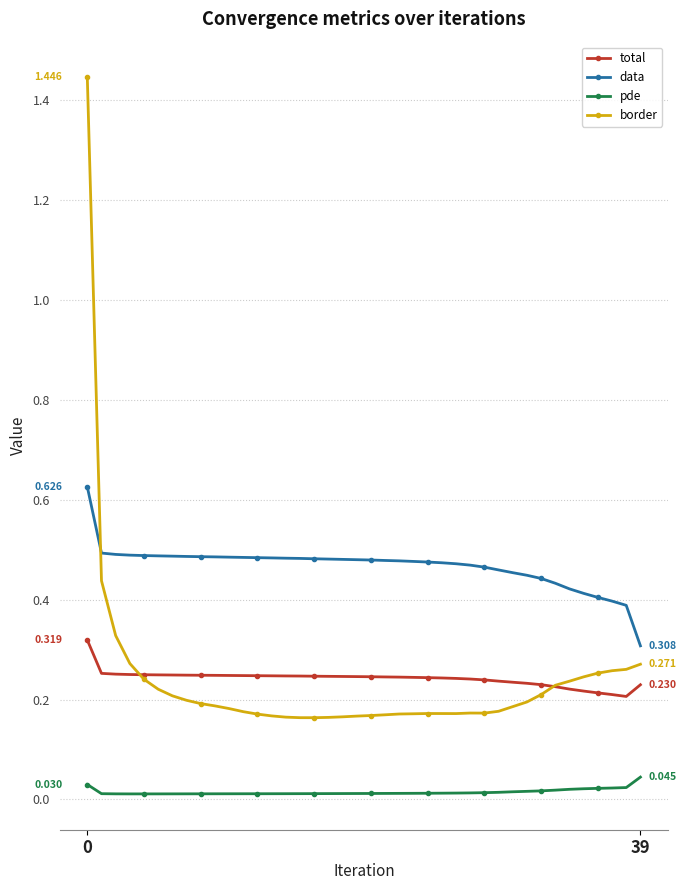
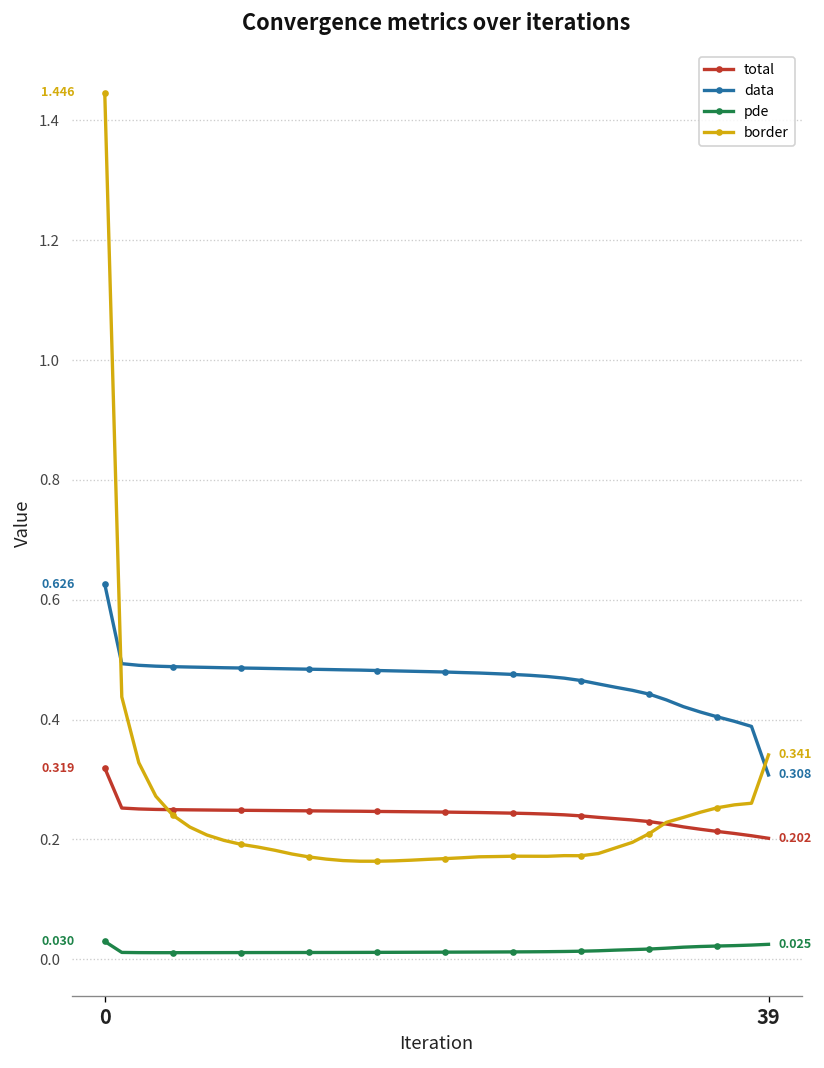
total, 39: 0.230 -> 0.202
pde, 39: 0.045 -> 0.025
border, 39: 0.271 -> 0.341
